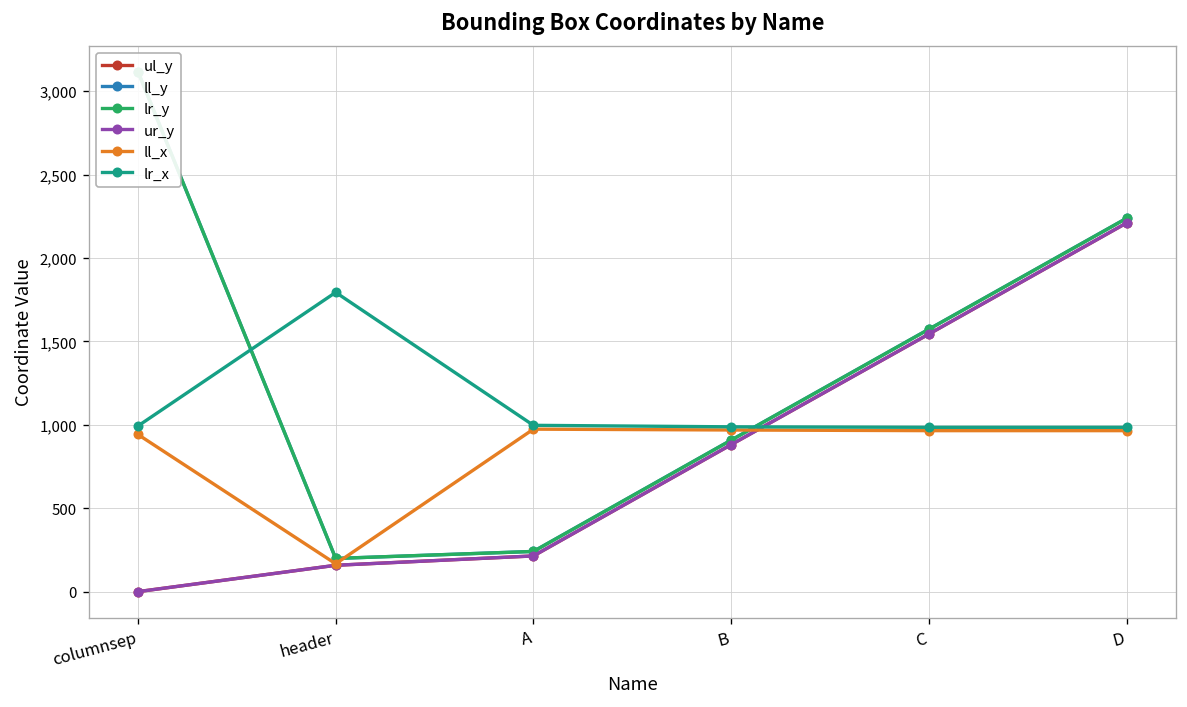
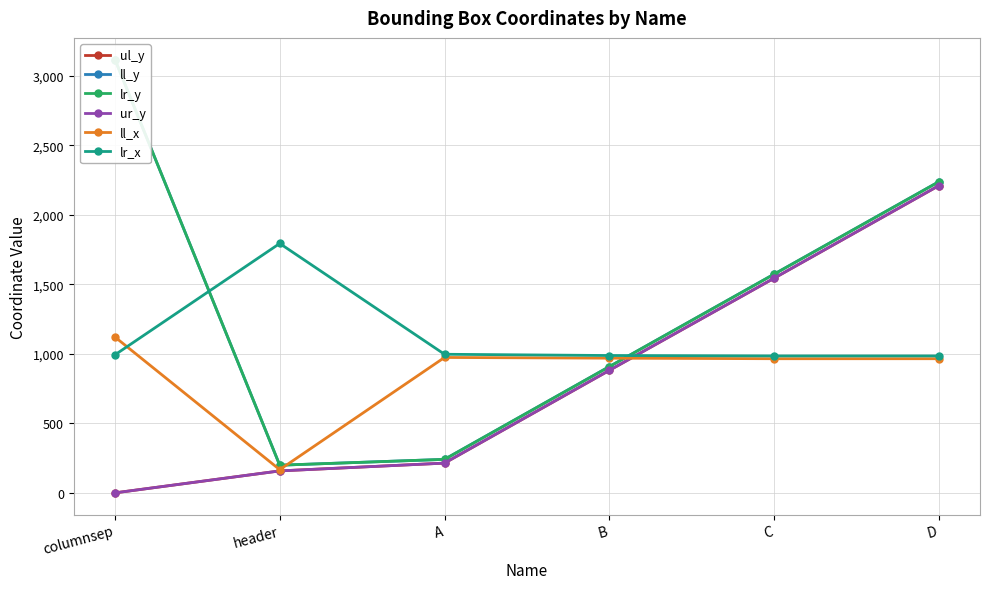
ll_x, columnsep: 940 -> 1,120
